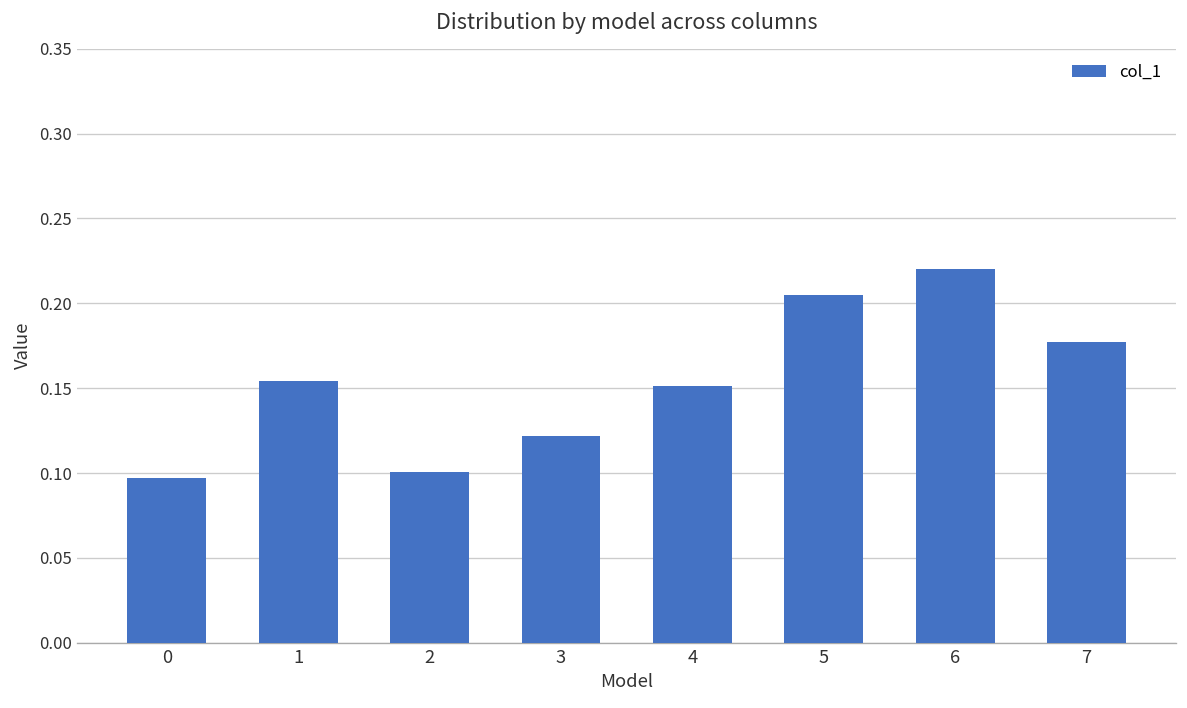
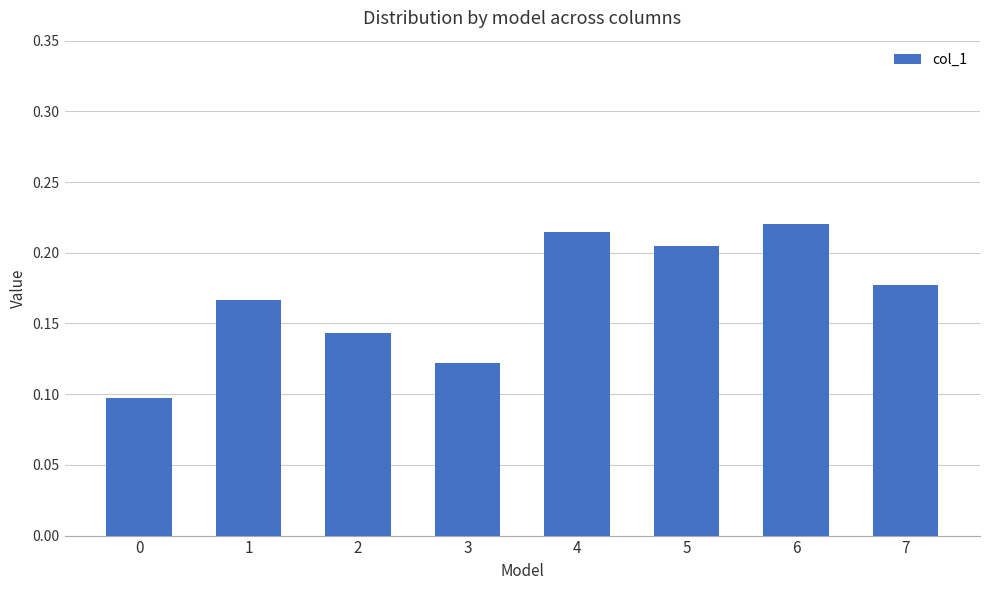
1: 0.155 -> 0.167
2: 0.101 -> 0.144
4: 0.152 -> 0.215
